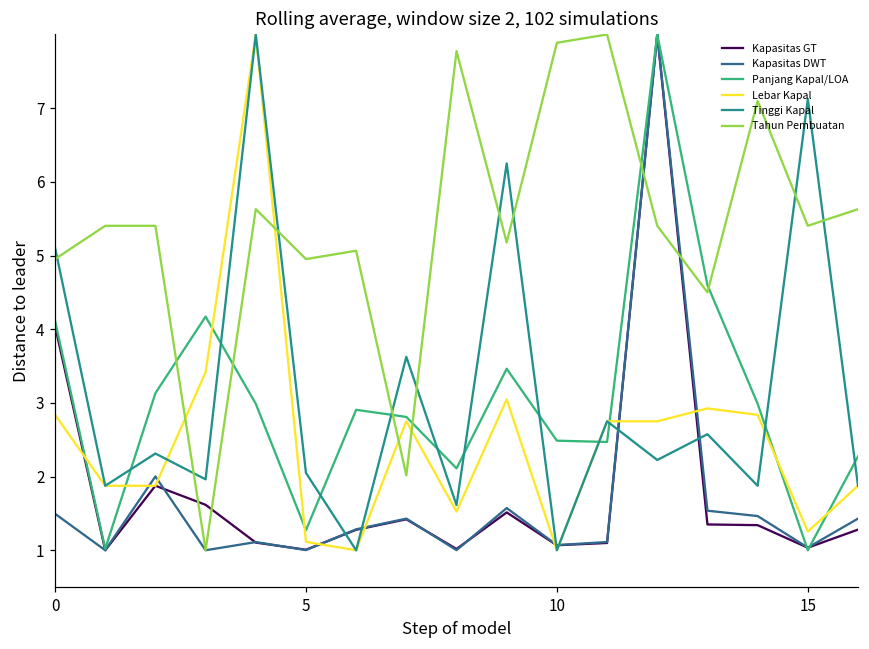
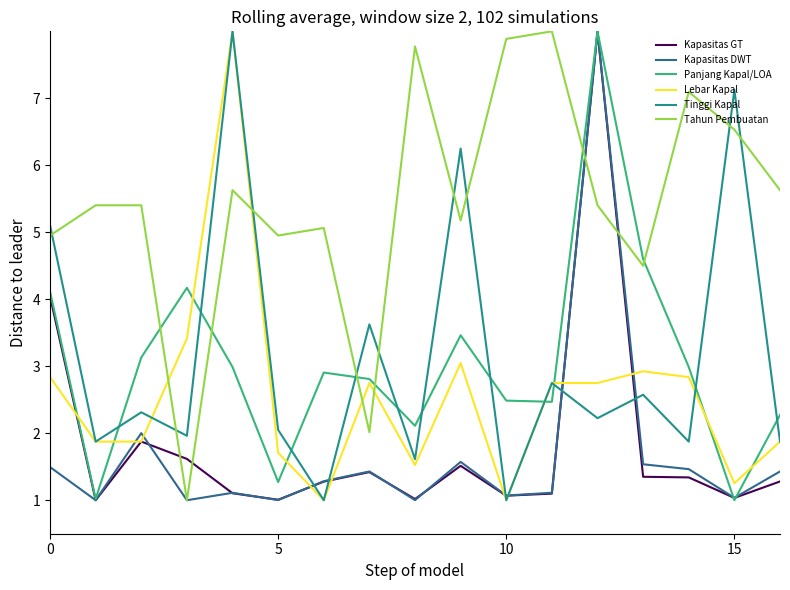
Lebar Kapal, 5: 1.1 -> 1.7
Tahun Pembuatan, 15: 5.4 -> 6.5
